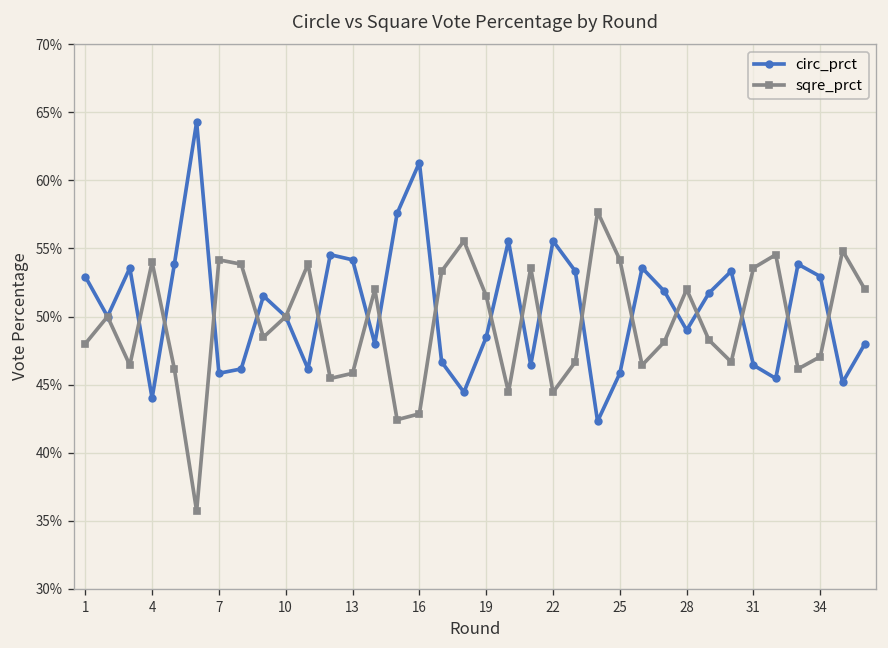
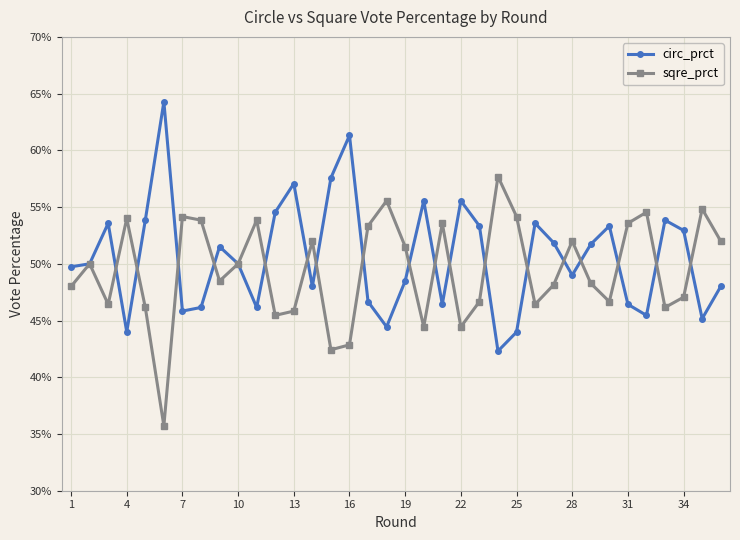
circ_prct, 1: 52.9% -> 49.7%
circ_prct, 13: 54.2% -> 57.1%
circ_prct, 25: 45.8% -> 44.0%
